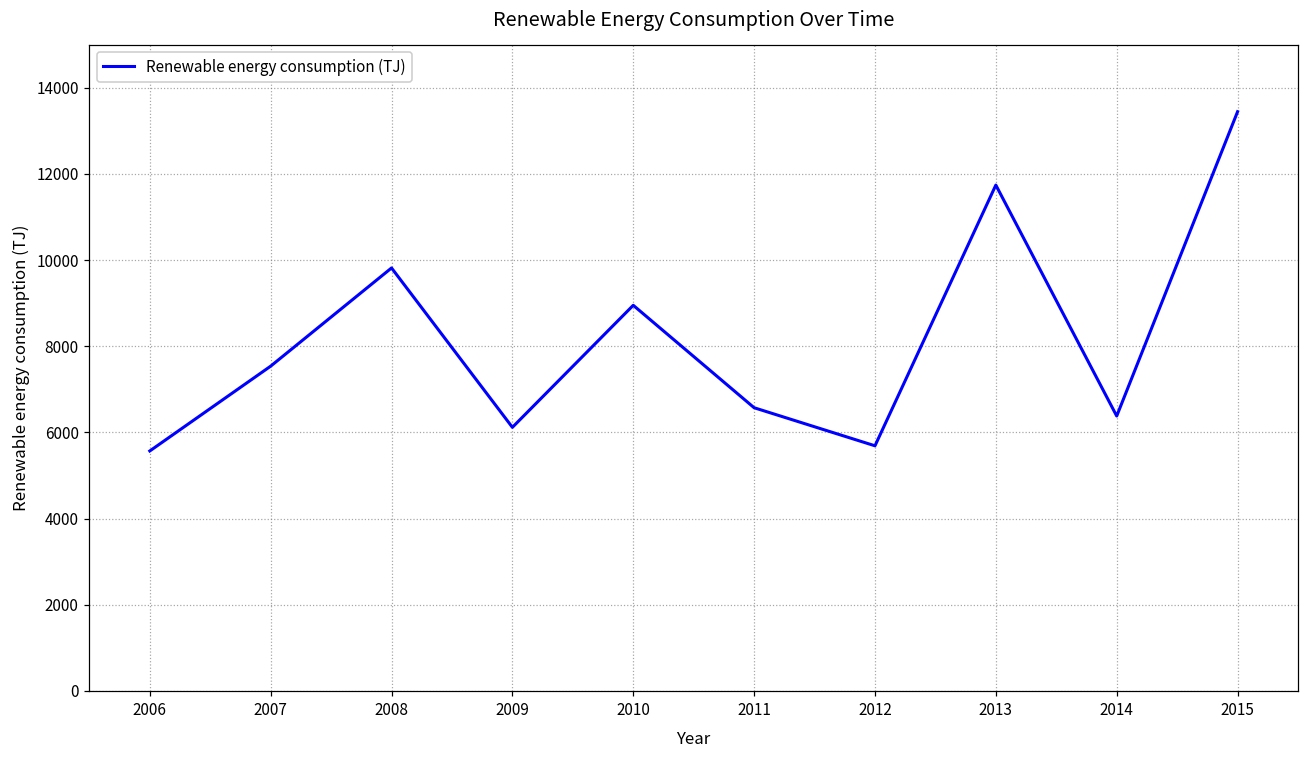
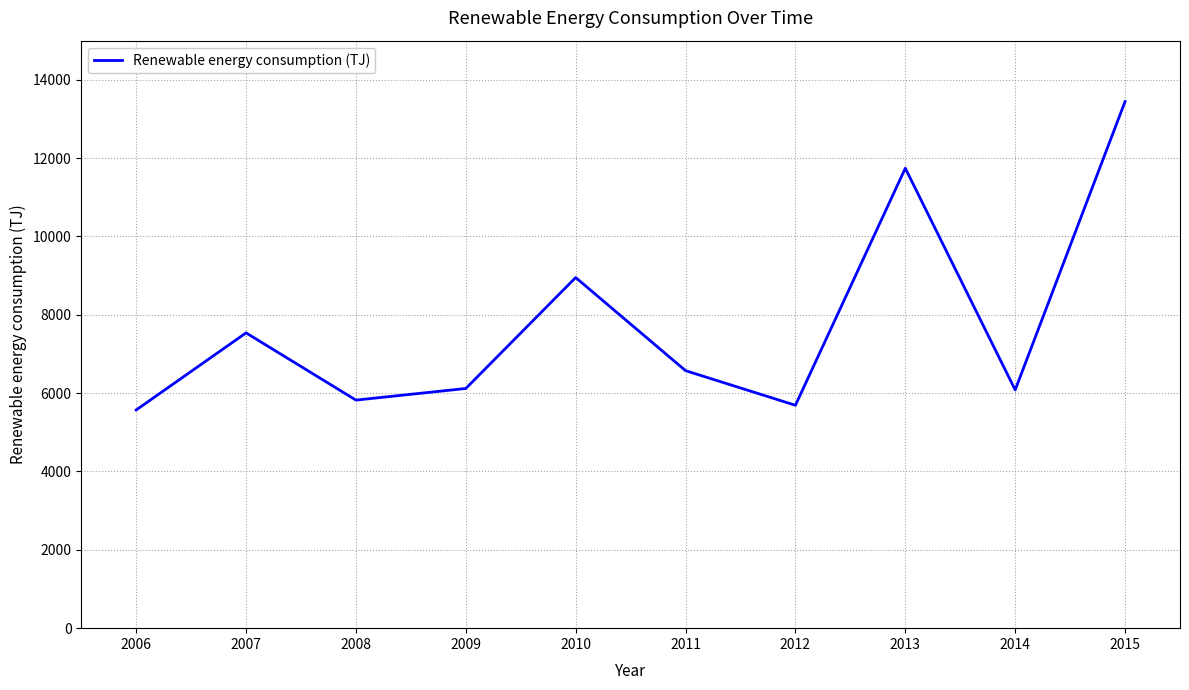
2008: 9800 -> 5800
2014: 6400 -> 6100
